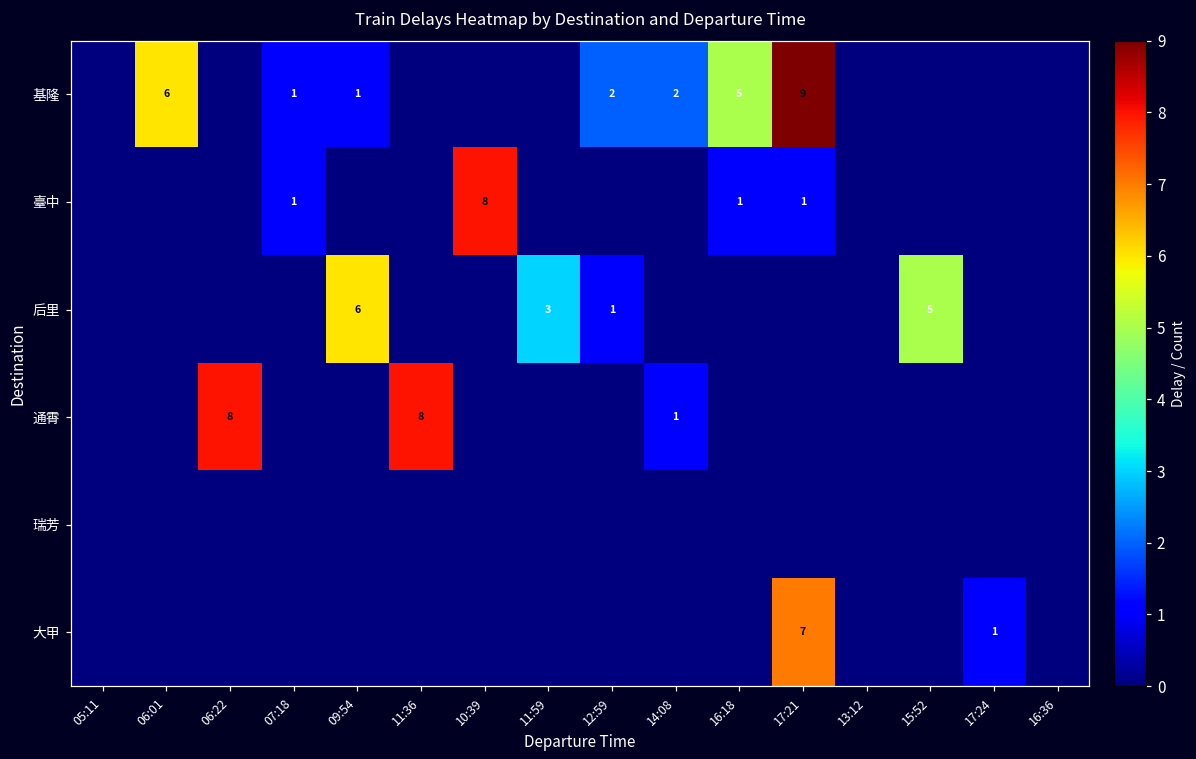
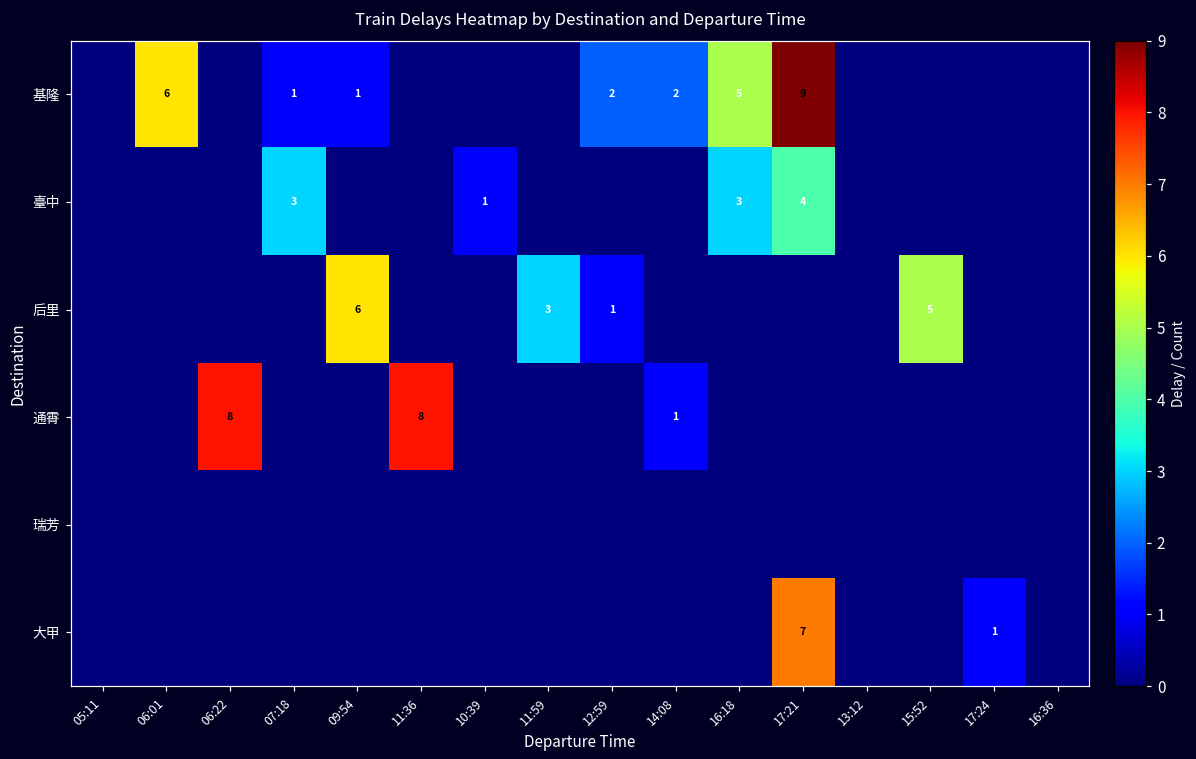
臺中, 07:18: 1 -> 3
臺中, 10:39: 8 -> 1
臺中, 16:18: 1 -> 3
臺中, 17:21: 1 -> 4
